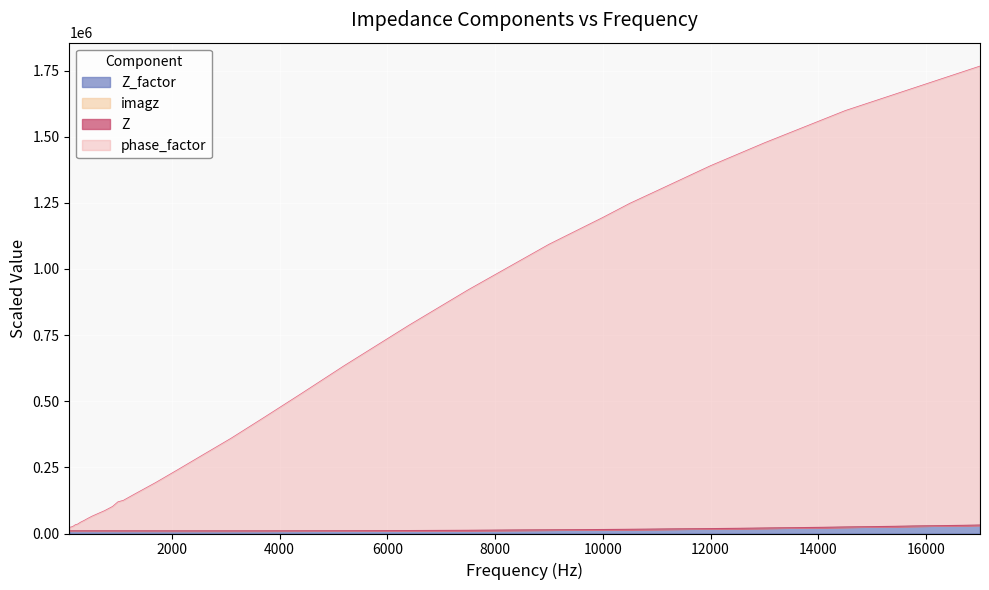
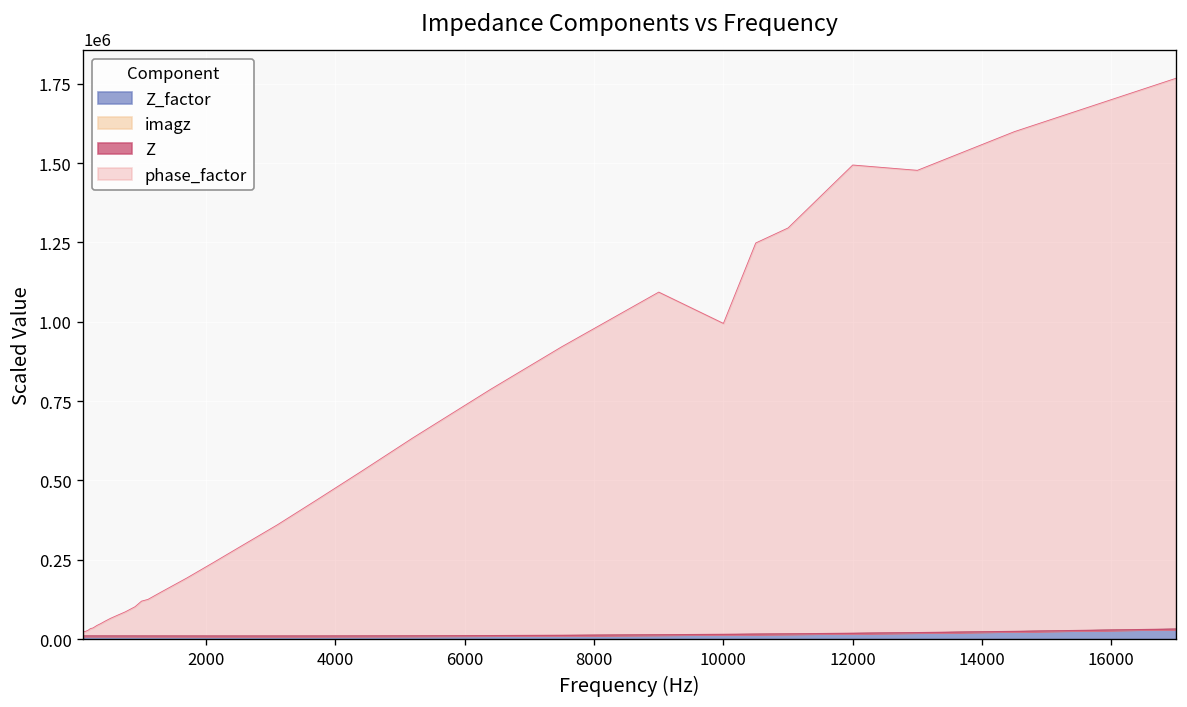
phase_factor, 10000: 1180000 -> 980000
phase_factor, 12000: 1370000 -> 1480000
